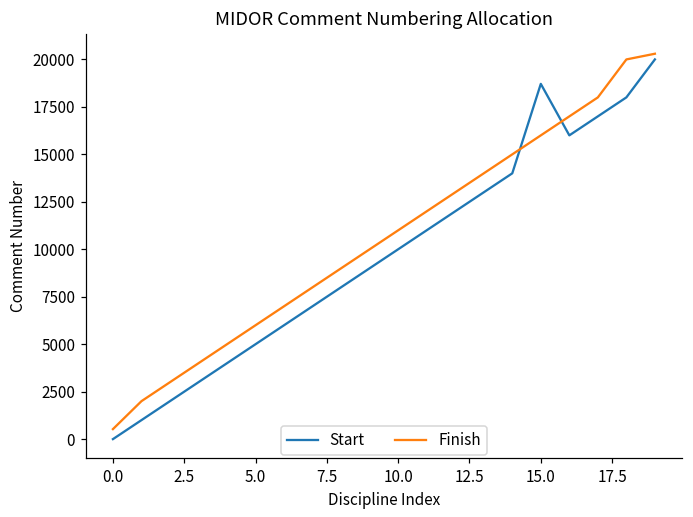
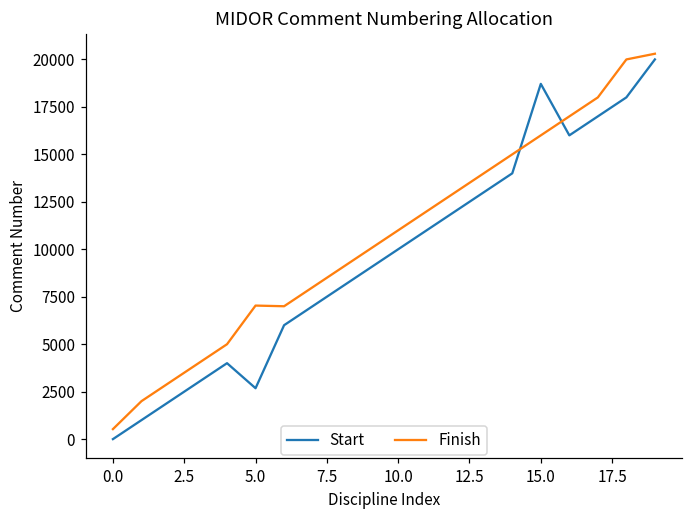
Start, 5.0: 5000 -> 2700
Finish, 5.0: 6000 -> 7000
